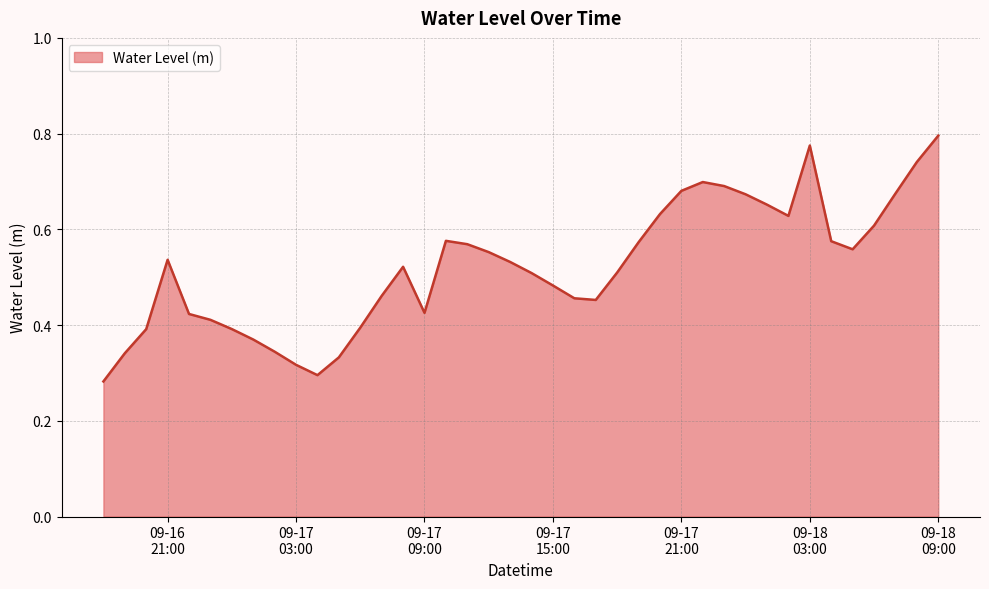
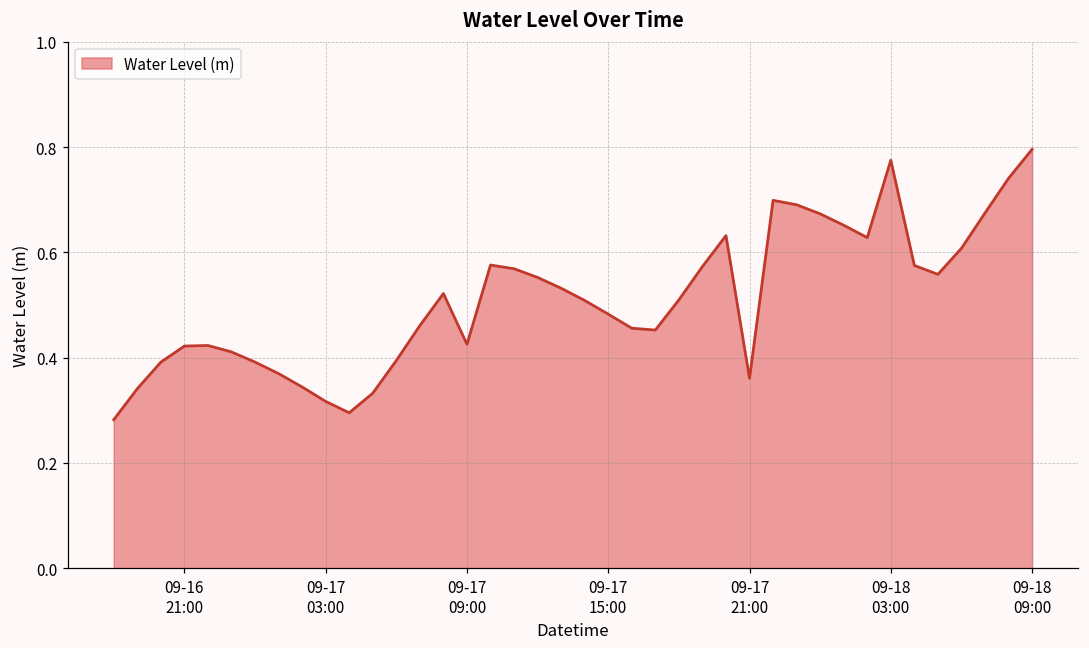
09-16 21:00: 0.54 -> 0.42
09-17 21:00: 0.68 -> 0.36
